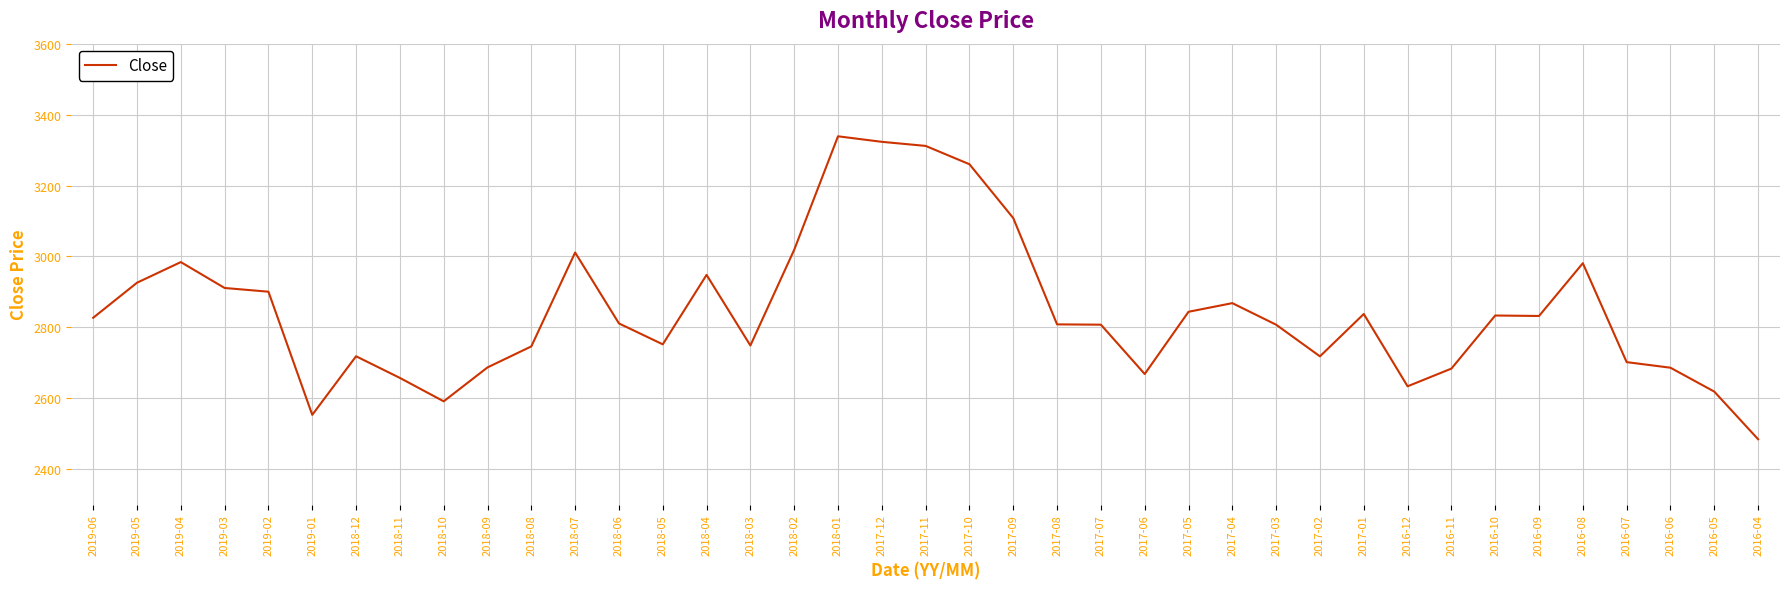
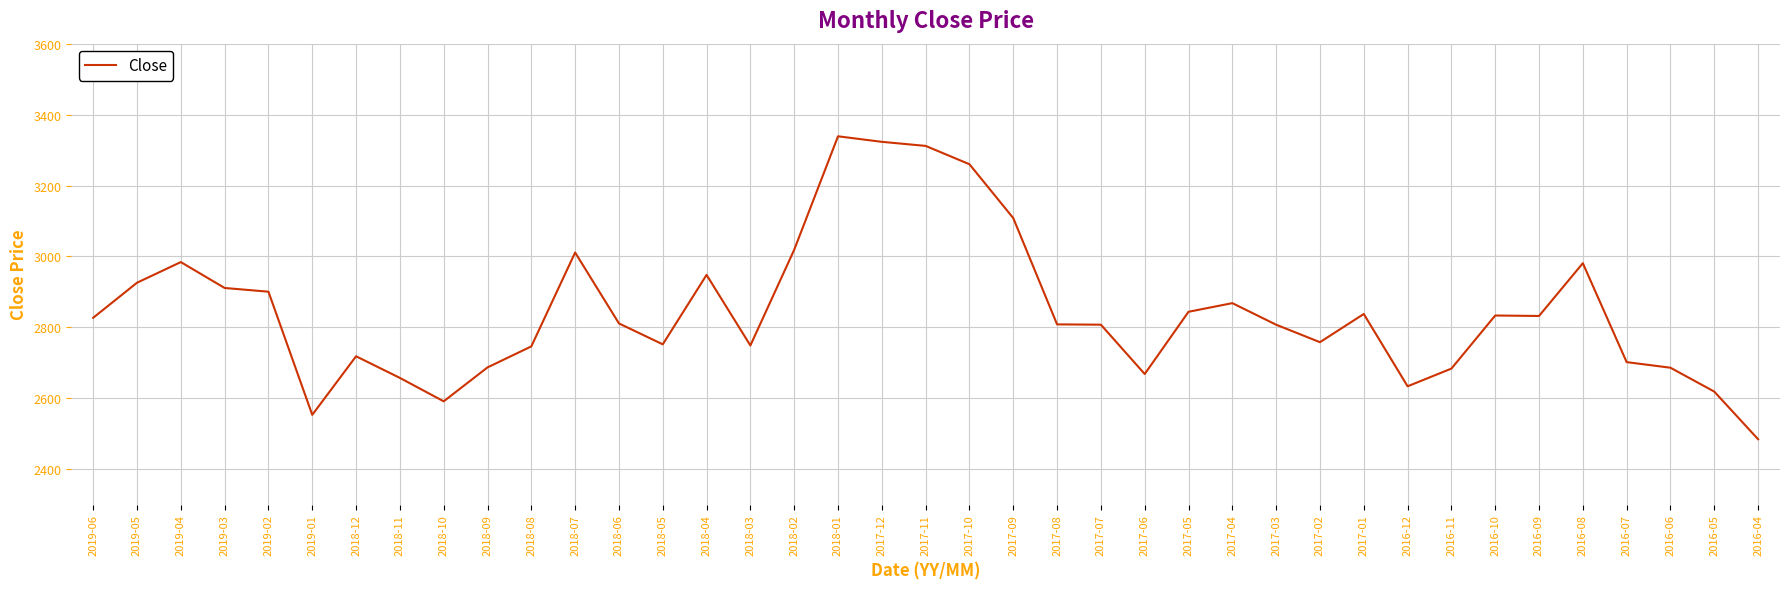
2017-02: 2720 -> 2760
